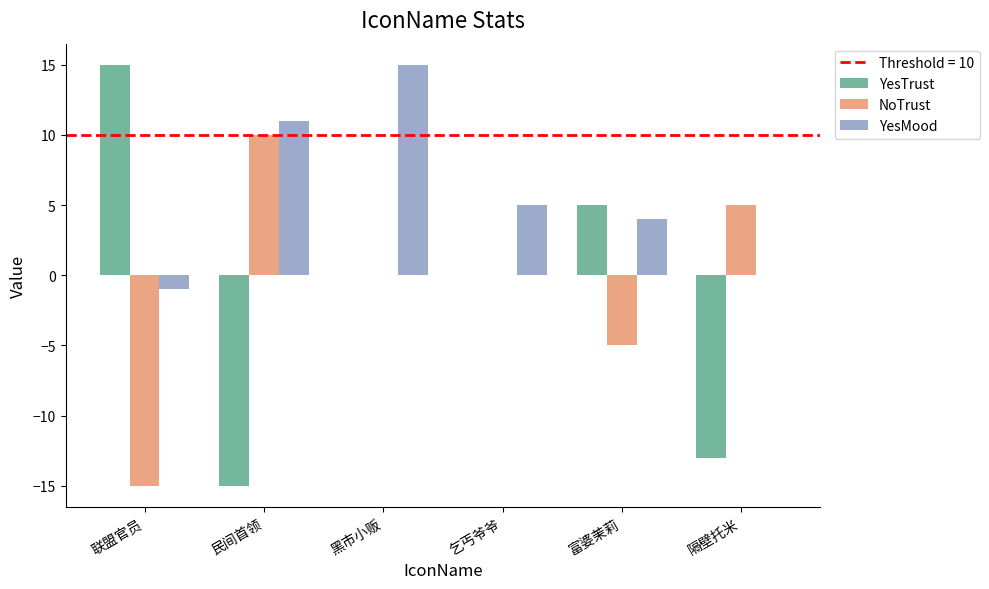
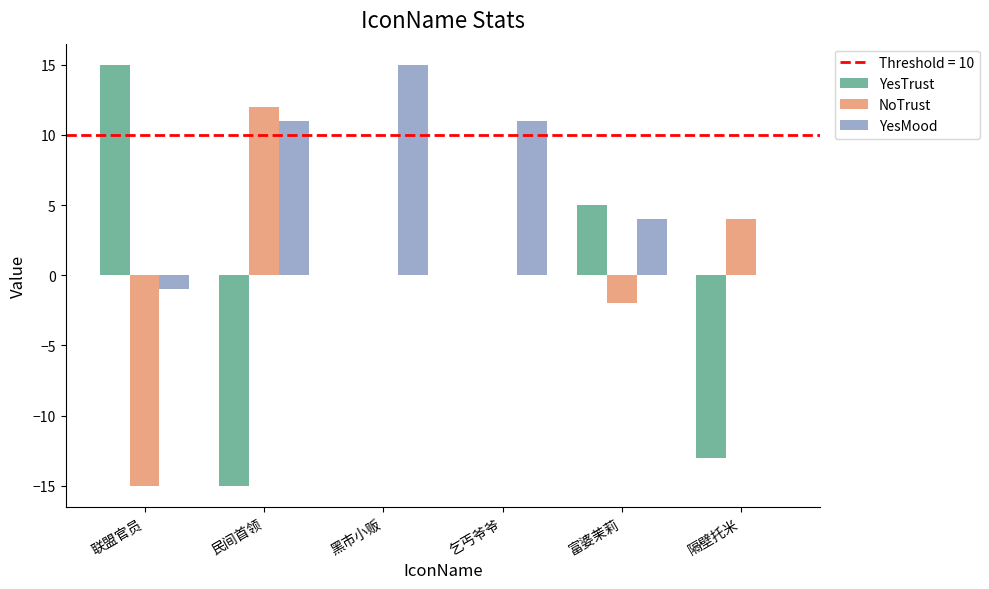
NoTrust, 民间首领: 10 -> 12
YesMood, 乞丐爷爷: 5 -> 11
NoTrust, 富婆茉莉: -5 -> -2
NoTrust, 隔壁托米: 5 -> 4
